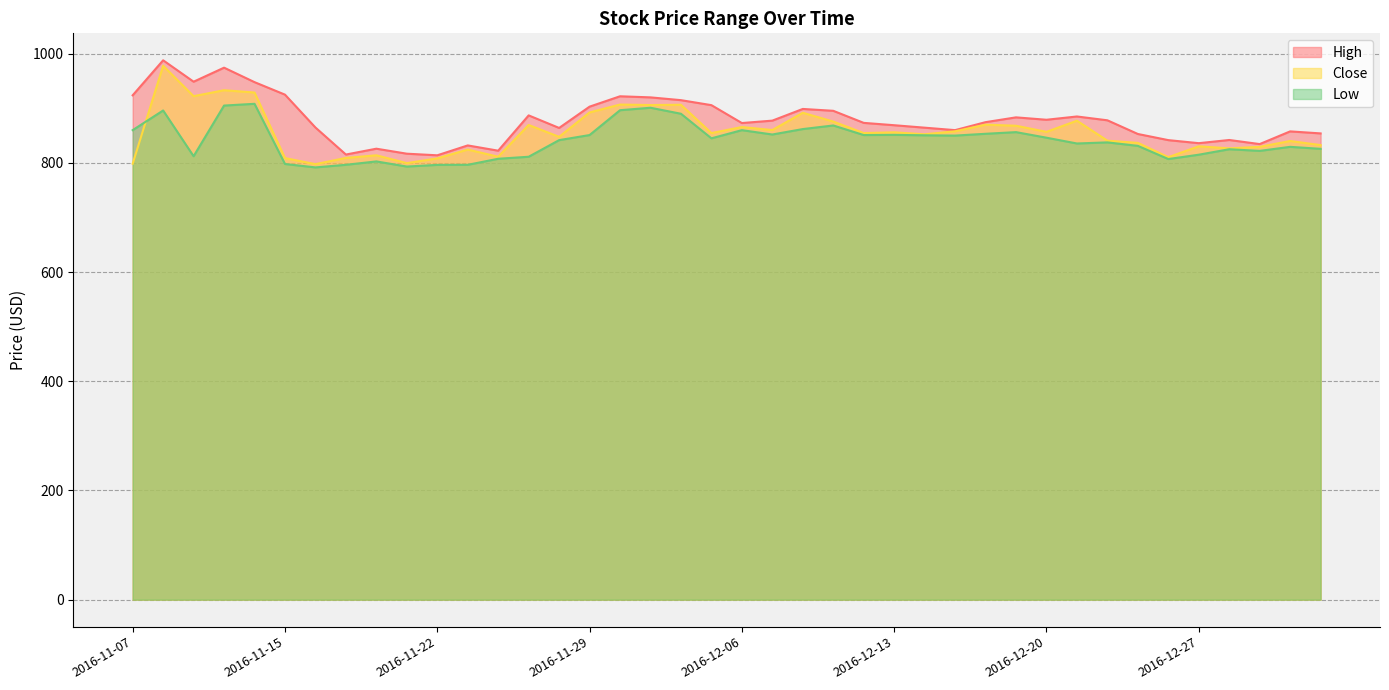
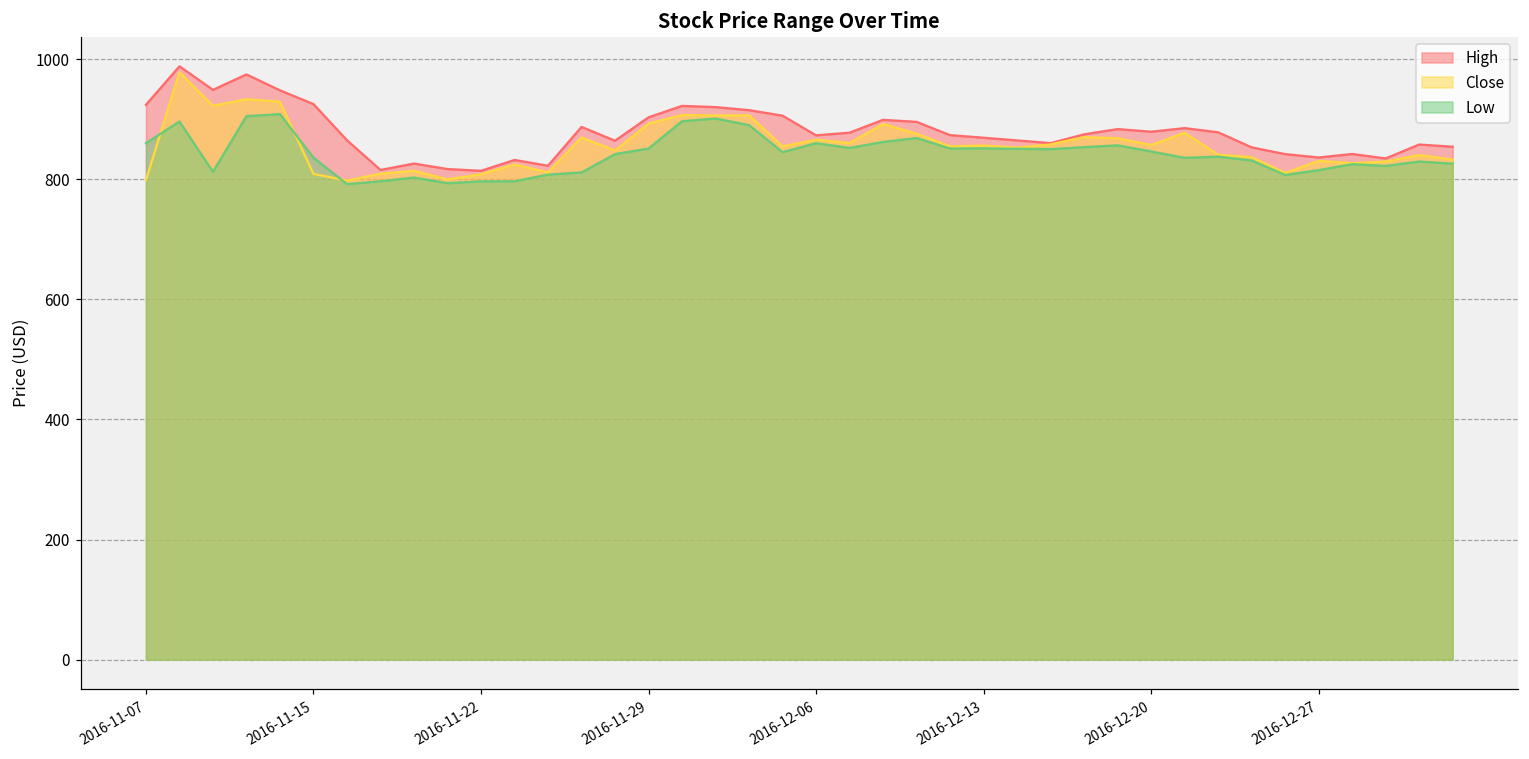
Low, 2016-11-15: 800 -> 840
